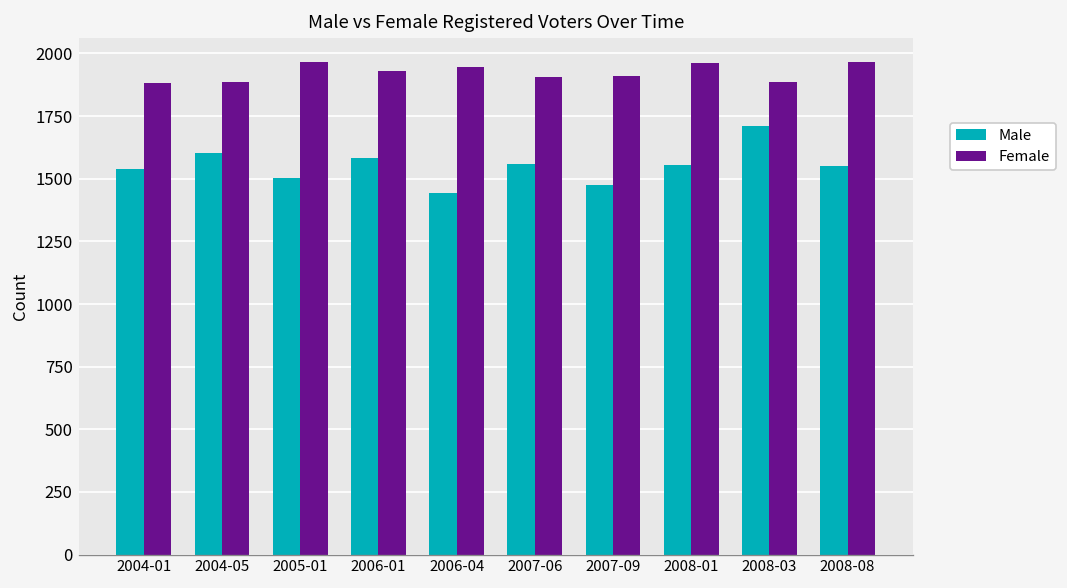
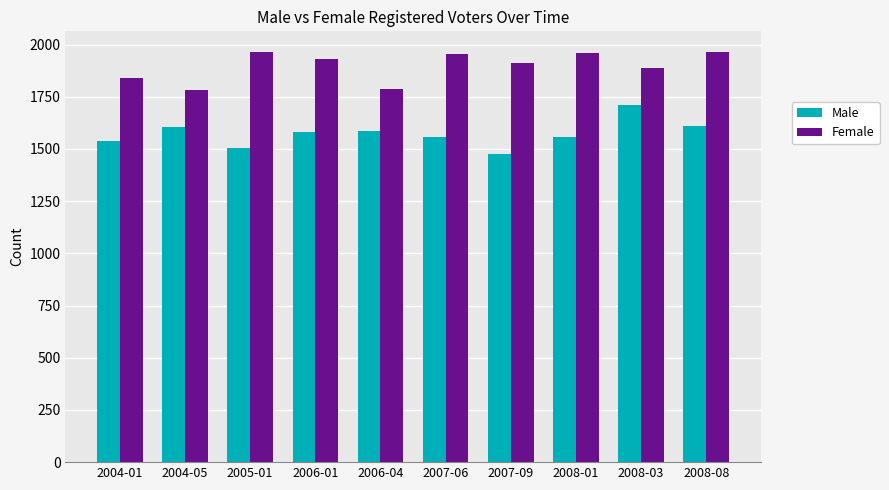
Female, 2004-01: 1880 -> 1840
Female, 2004-05: 1890 -> 1780
Male, 2006-04: 1440 -> 1590
Female, 2006-04: 1950 -> 1790
Female, 2007-06: 1910 -> 1950
Male, 2008-08: 1550 -> 1610
